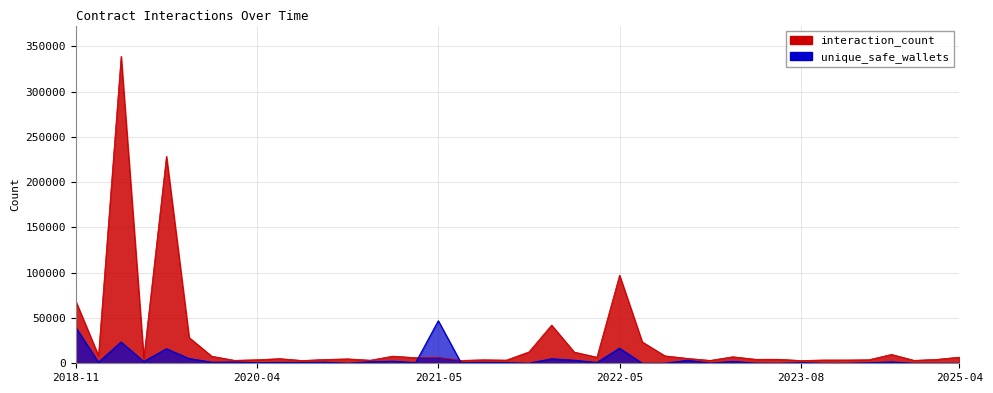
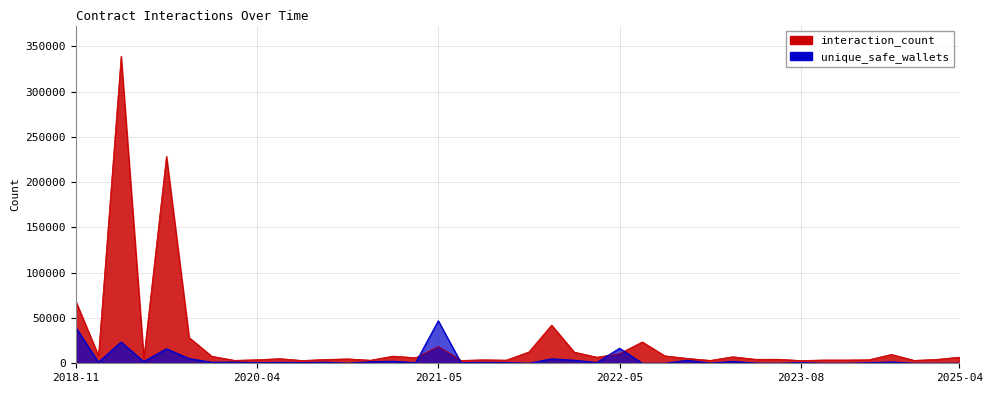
interaction_count, 2021-05: 10000 -> 20000
interaction_count, 2022-05: 100000 -> 10000
